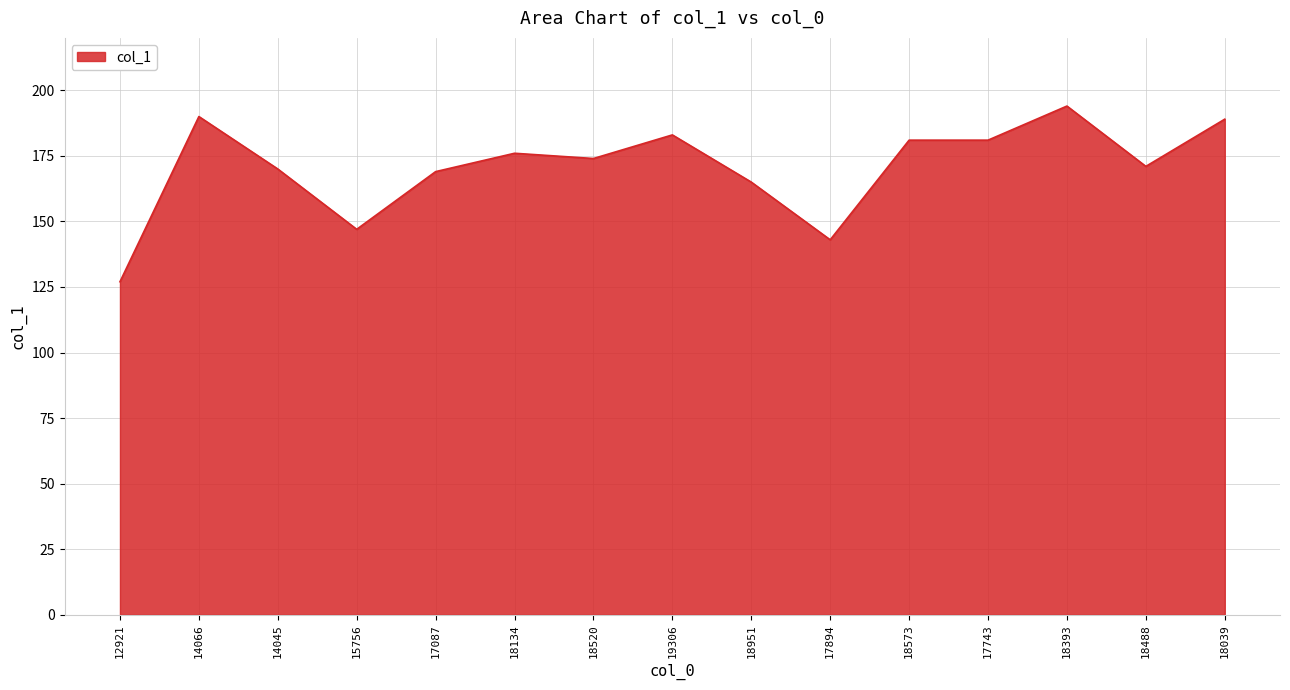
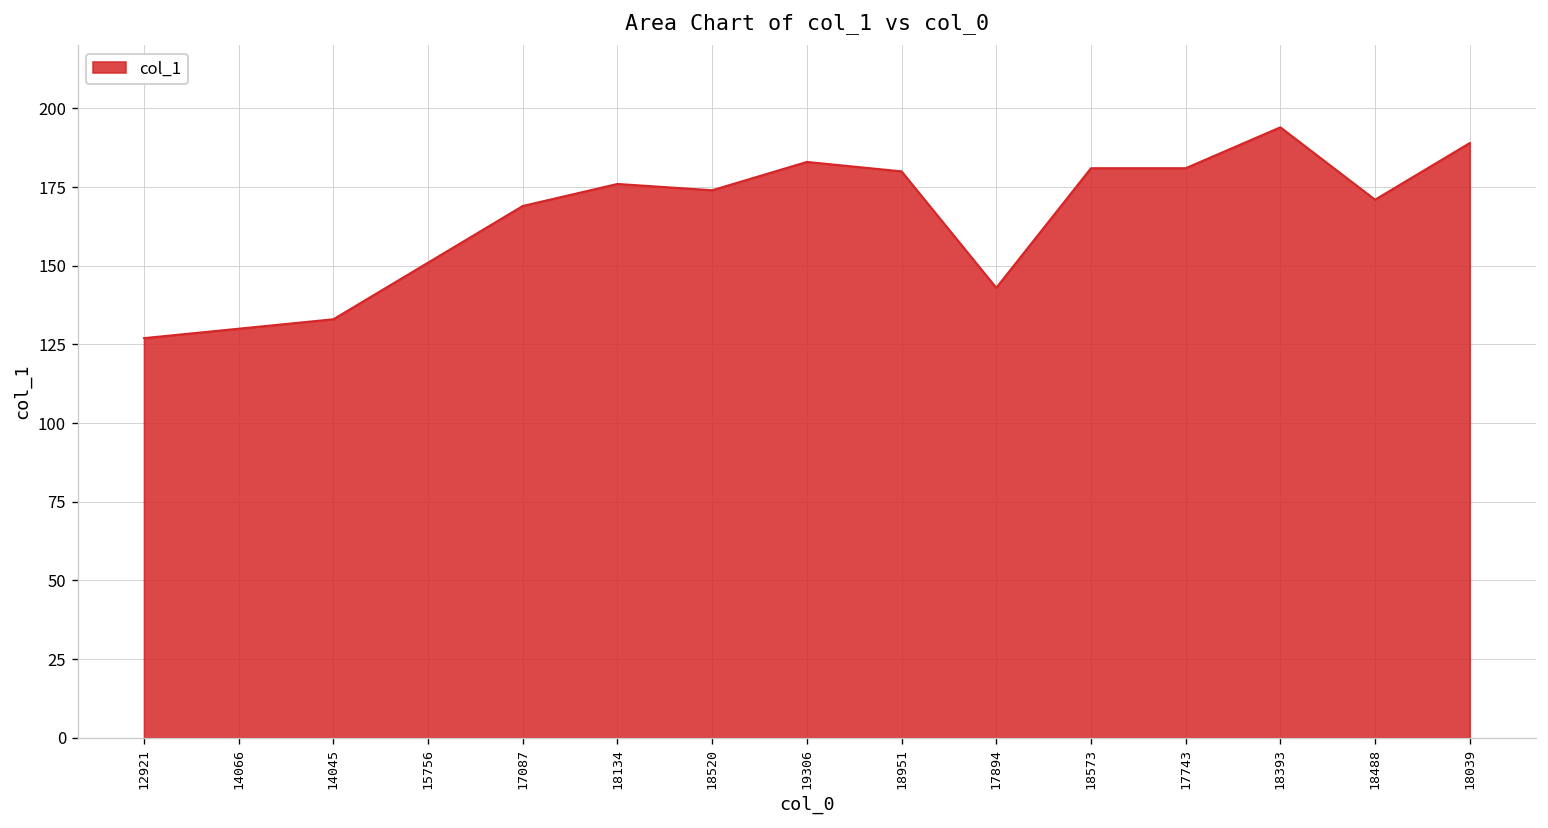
14066: 190 -> 130
14045: 170 -> 133
15756: 147 -> 151
18951: 165 -> 180
